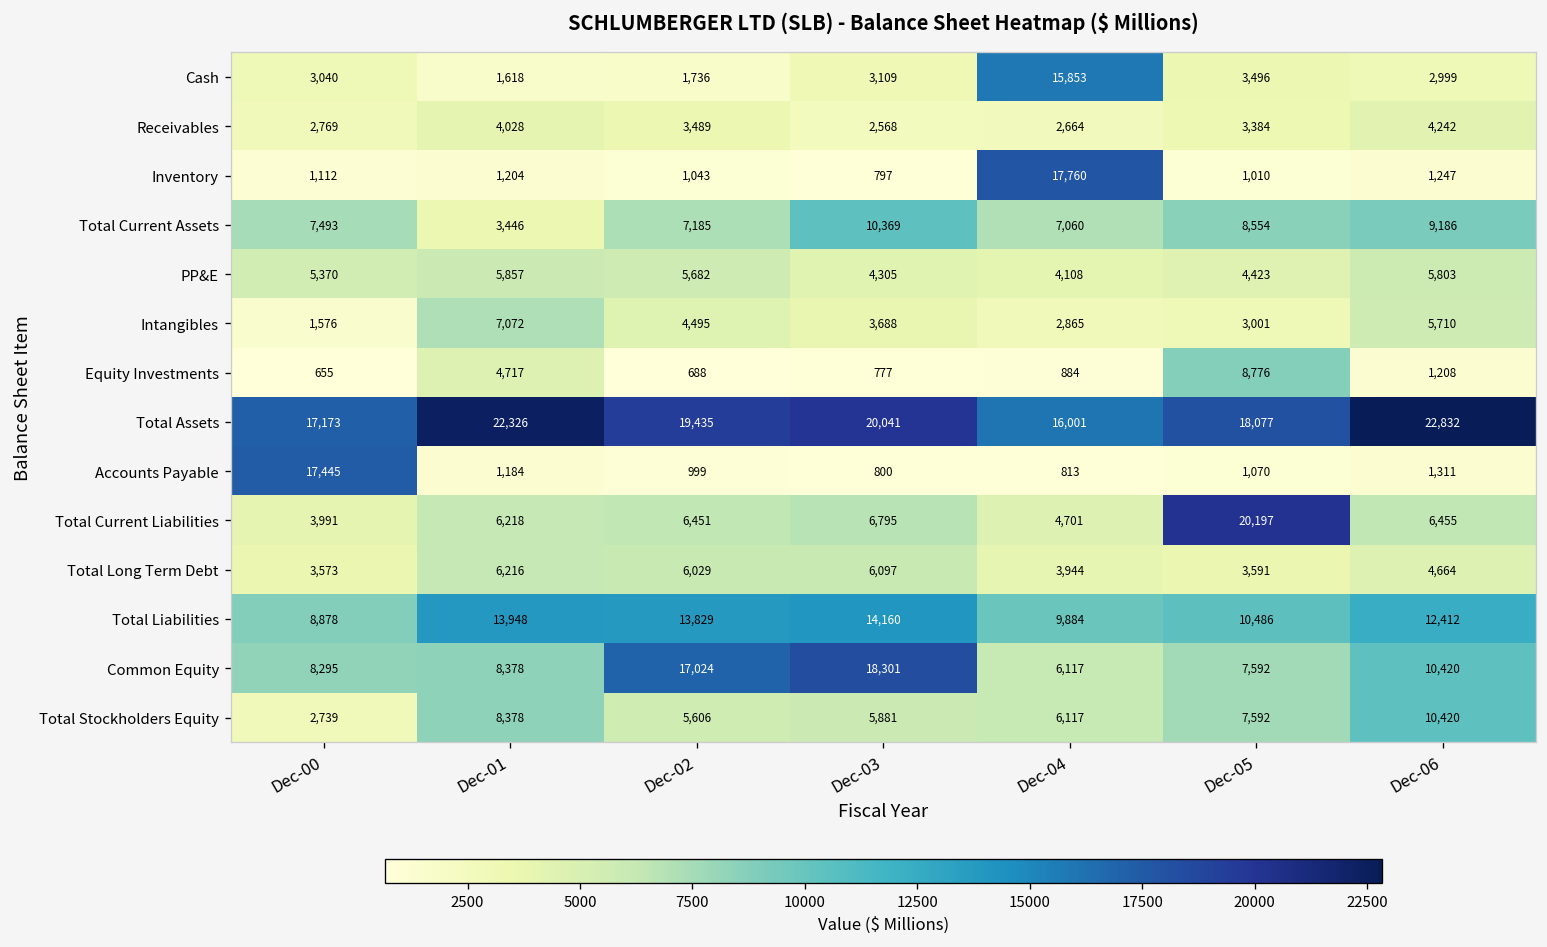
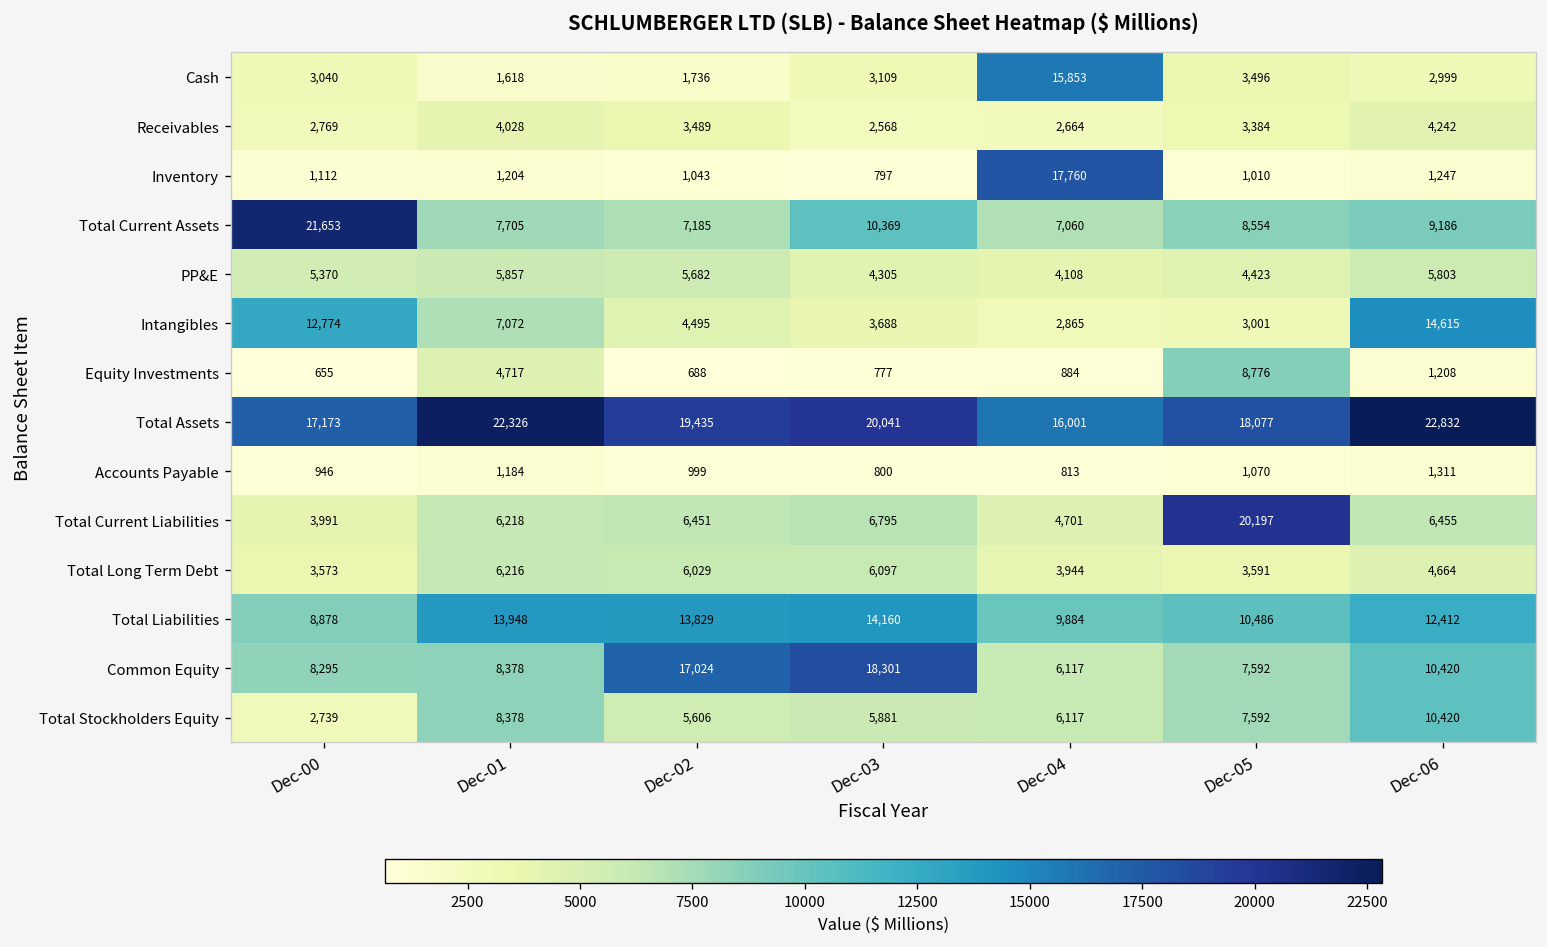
Total Current Assets, Dec-00: 7,493 -> 21,653
Total Current Assets, Dec-01: 3,446 -> 7,705
Intangibles, Dec-00: 1,576 -> 12,774
Intangibles, Dec-06: 5,710 -> 14,615
Accounts Payable, Dec-00: 17,445 -> 946
